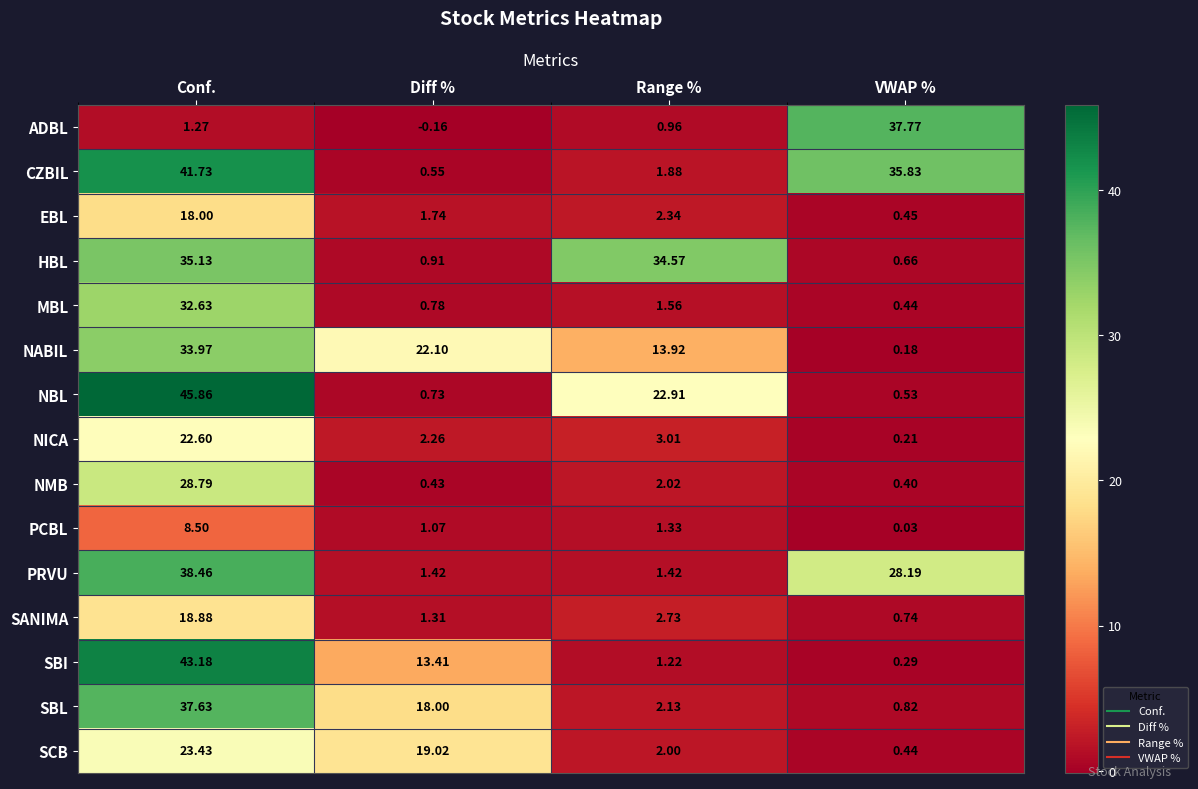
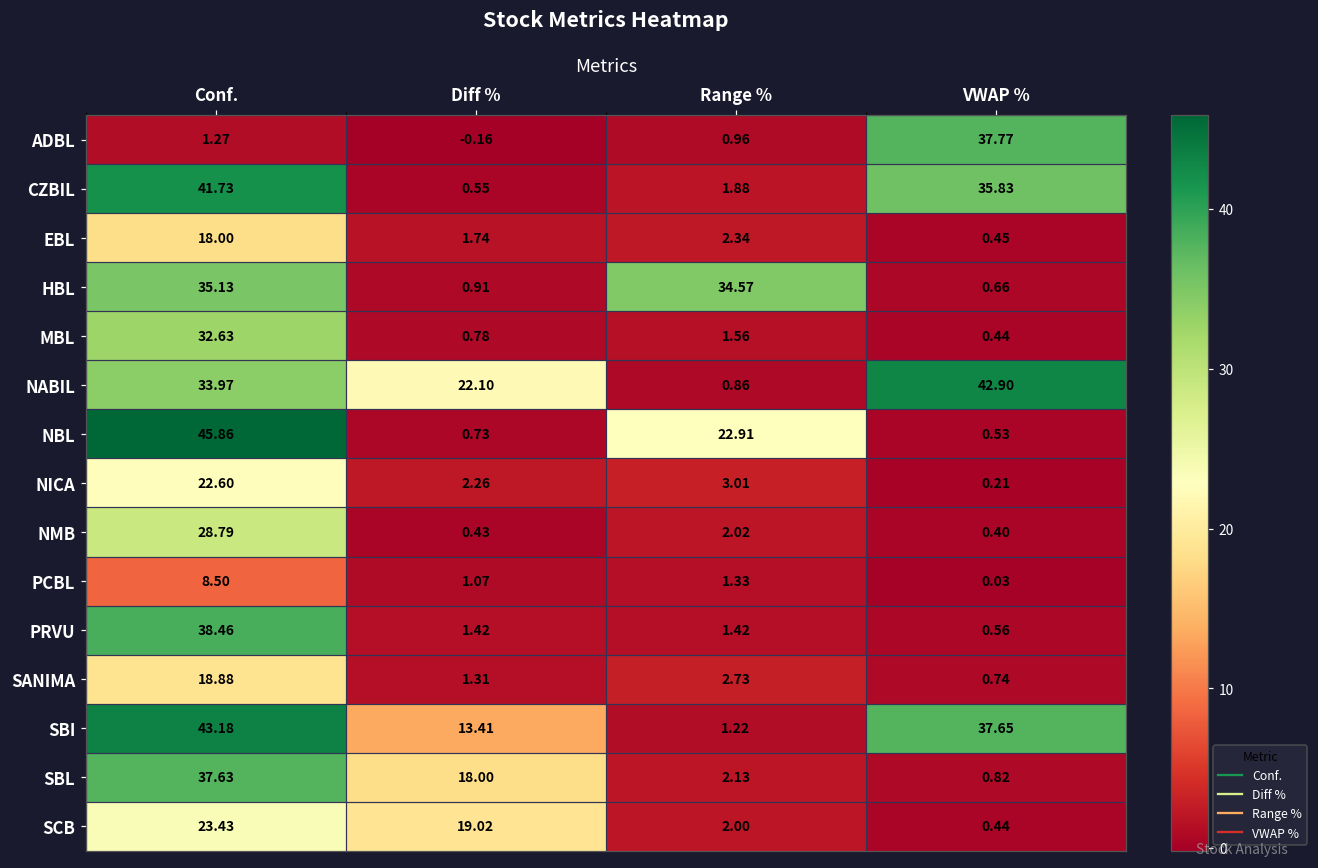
NABIL, Range %: 13.92 -> 0.86
NABIL, VWAP %: 0.18 -> 42.90
PRVU, VWAP %: 28.19 -> 0.56
SBI, VWAP %: 0.29 -> 37.65
